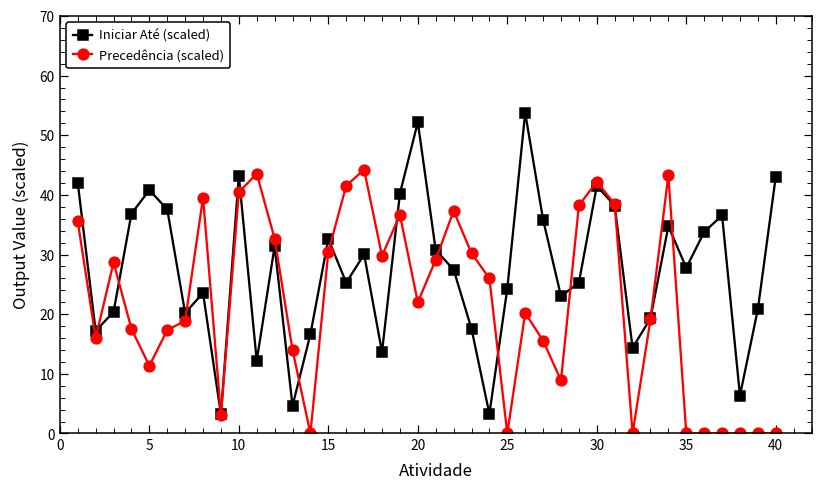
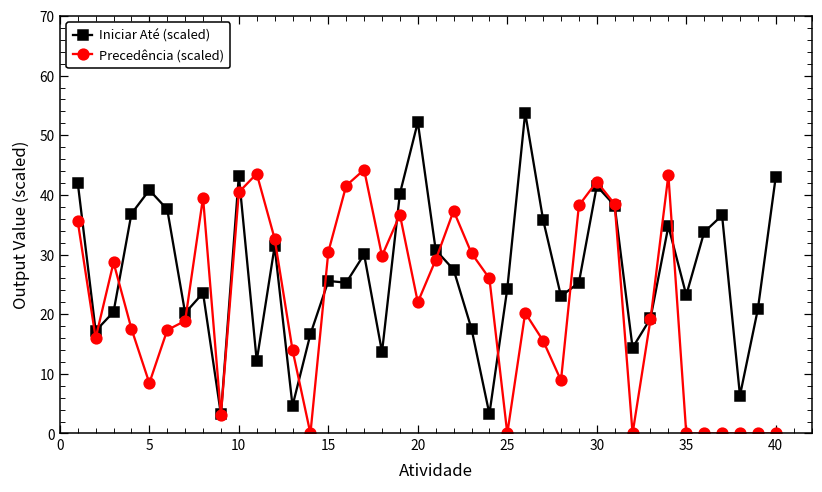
Precedência (scaled), 5: 11 -> 8
Iniciar Até (scaled), 15: 33 -> 26
Iniciar Até (scaled), 35: 28 -> 23
